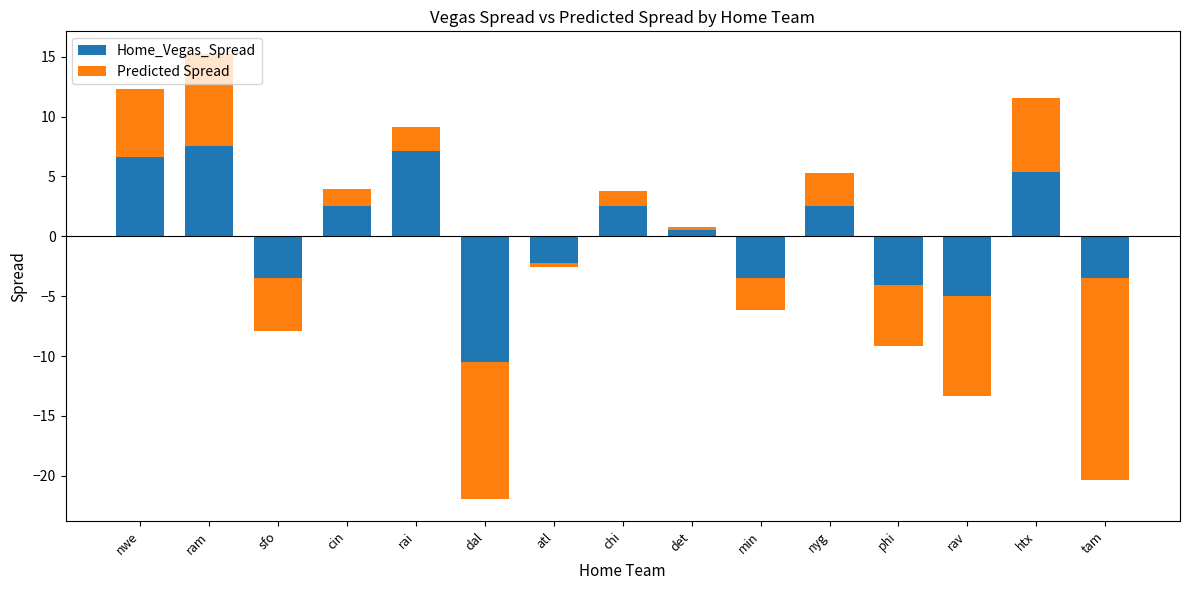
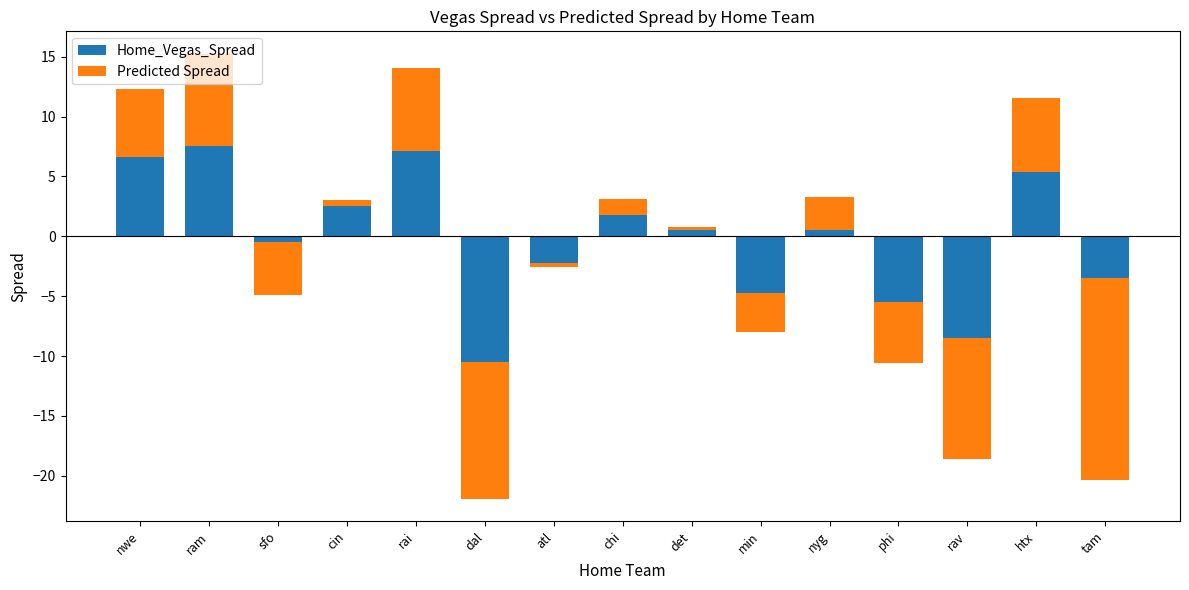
Home_Vegas_Spread, sfo: -3.5 -> -0.5
Predicted Spread, cin: 1.5 -> 0.5
Predicted Spread, rai: 2.1 -> 7.0
Home_Vegas_Spread, chi: 2.5 -> 1.8
Home_Vegas_Spread, min: -3.5 -> -4.7
Predicted Spread, min: -2.6 -> -3.3
Home_Vegas_Spread, nyg: 2.5 -> 0.5
Home_Vegas_Spread, phi: -4.1 -> -5.5
Home_Vegas_Spread, rav: -5.0 -> -8.5
Predicted Spread, rav: -8.4 -> -10.1
